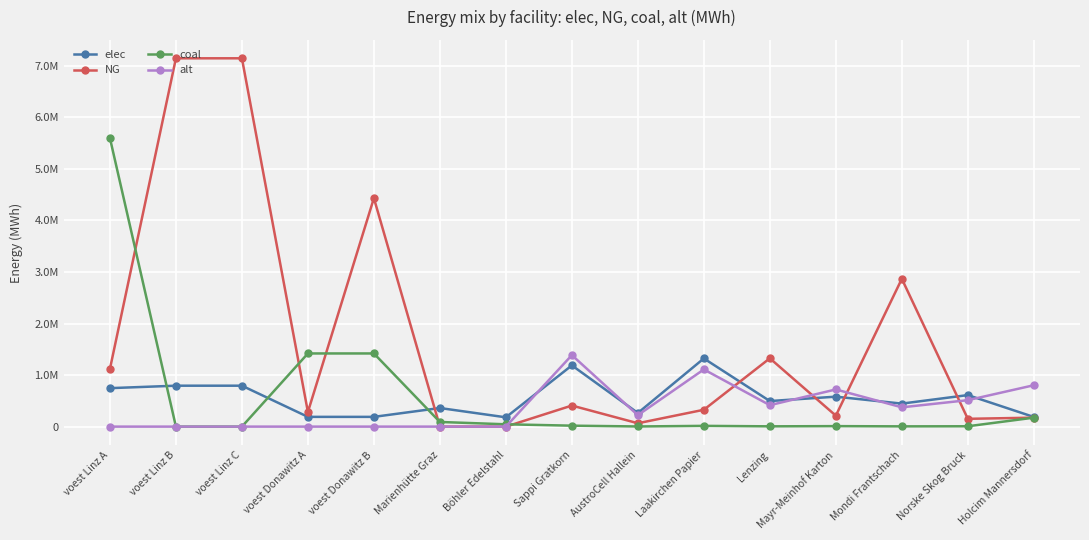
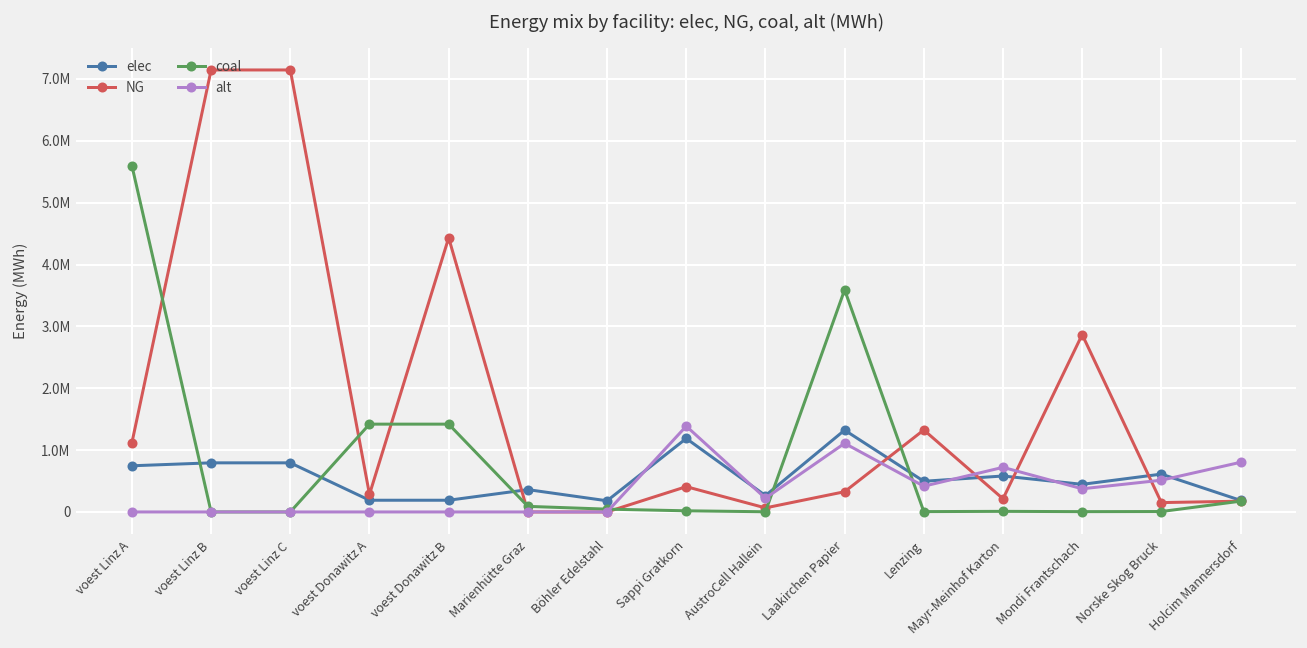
coal, Laakirchen Papier: 0 -> 3600000
